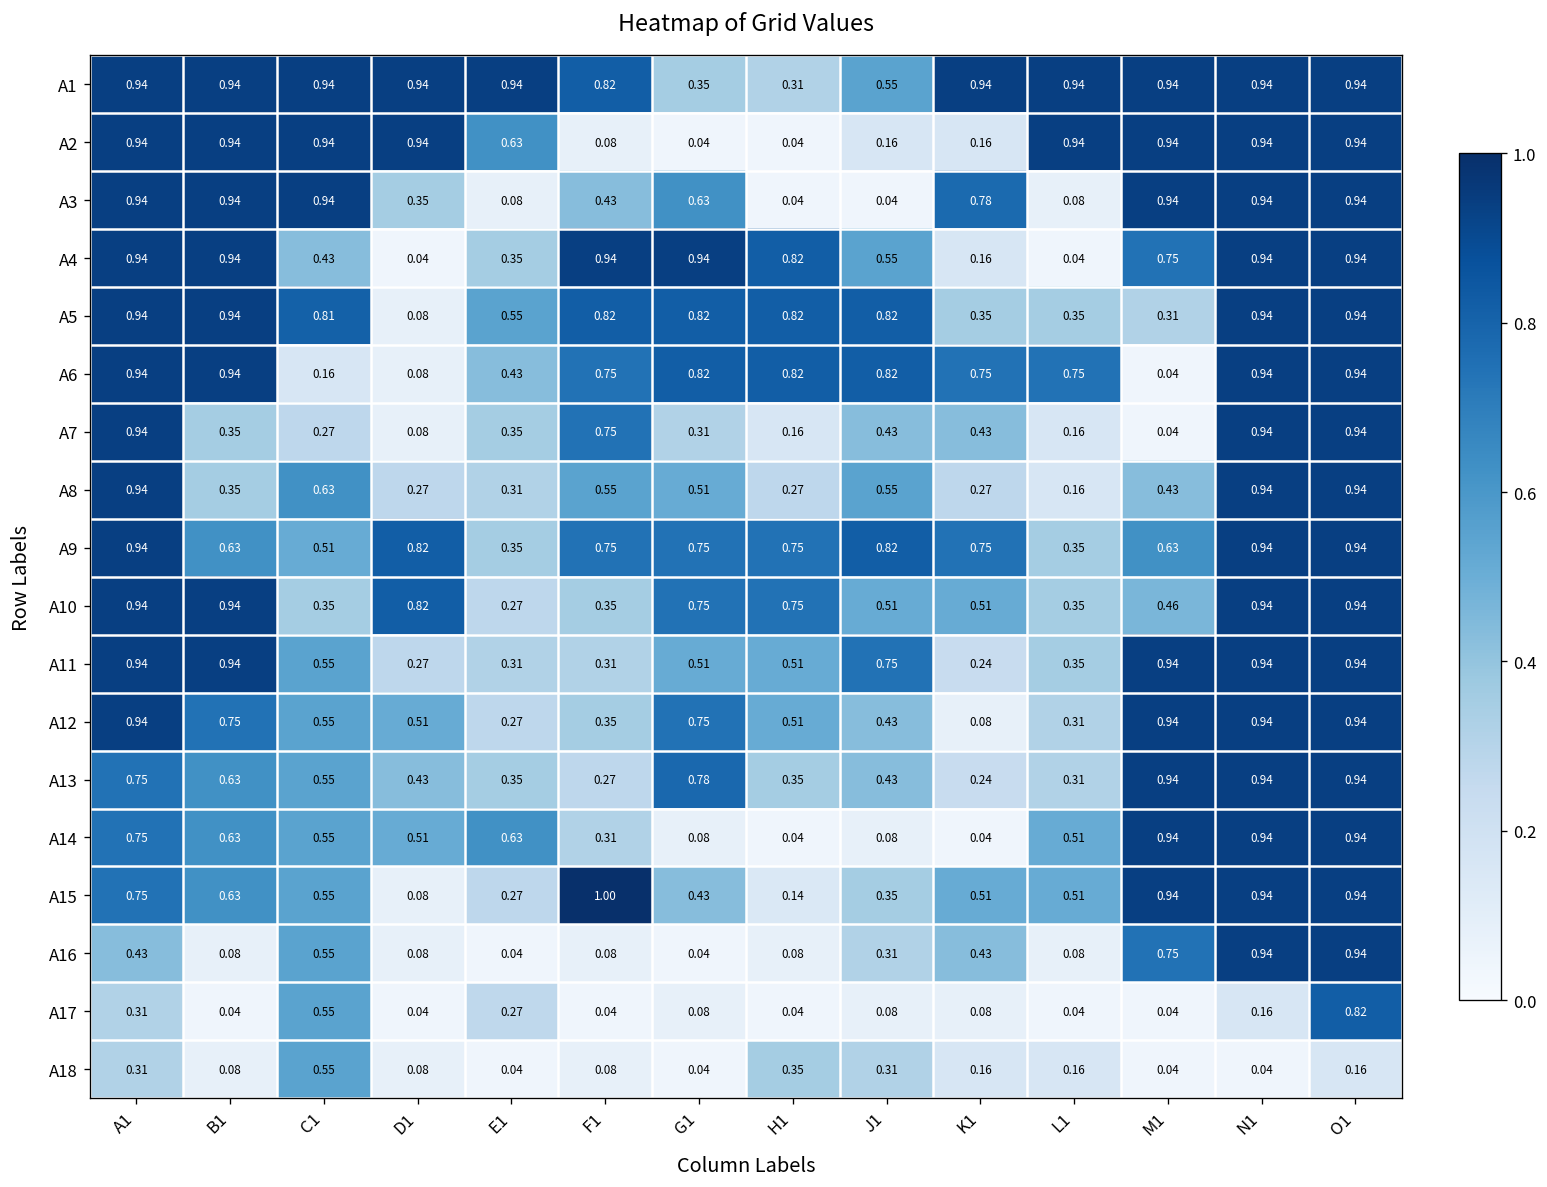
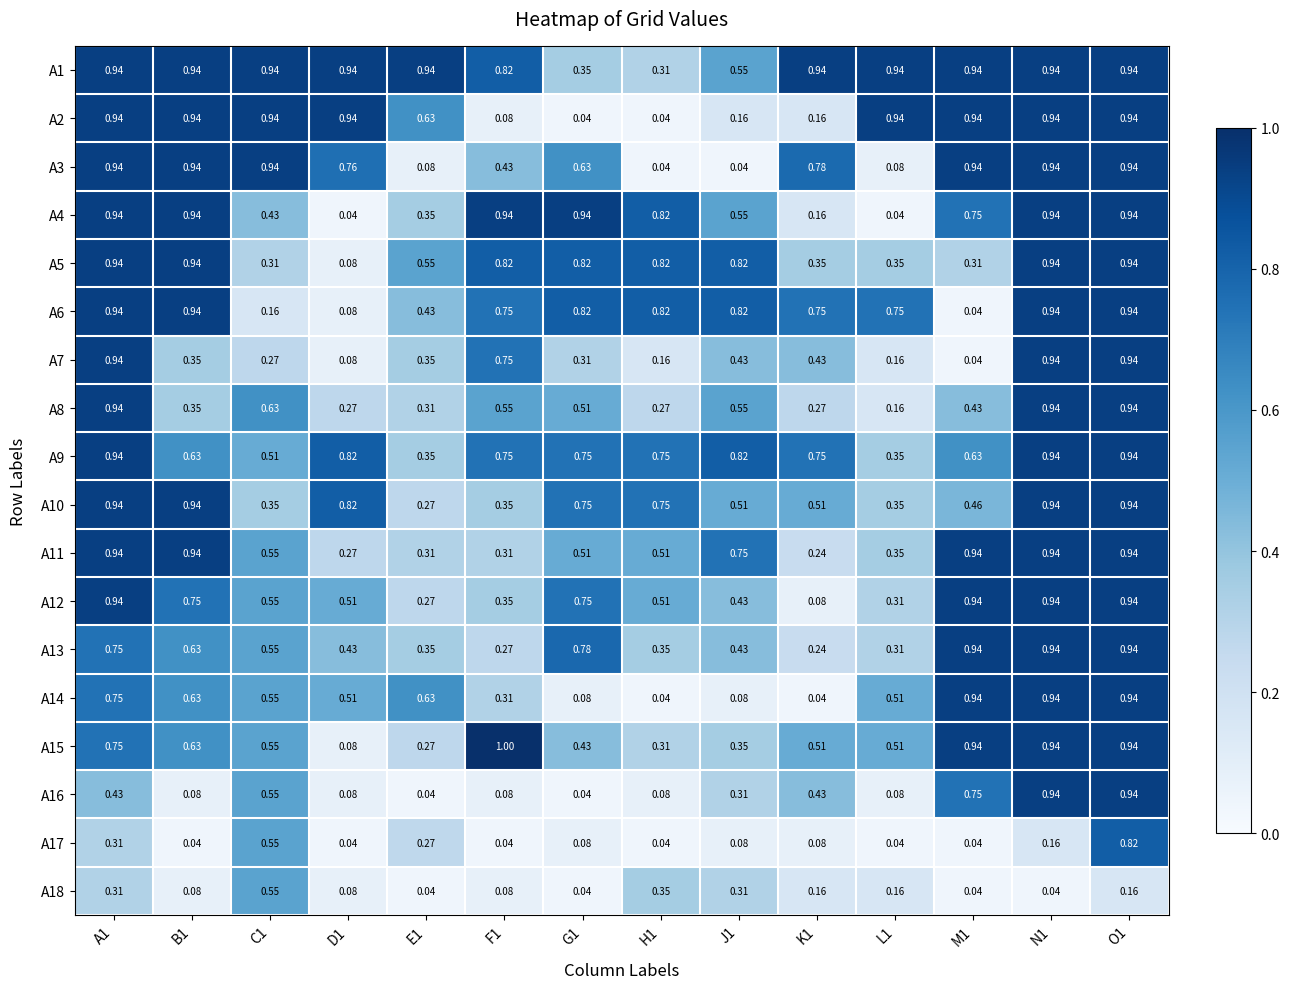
A3, D1: 0.35 -> 0.76
A5, C1: 0.81 -> 0.31
A15, H1: 0.14 -> 0.31
